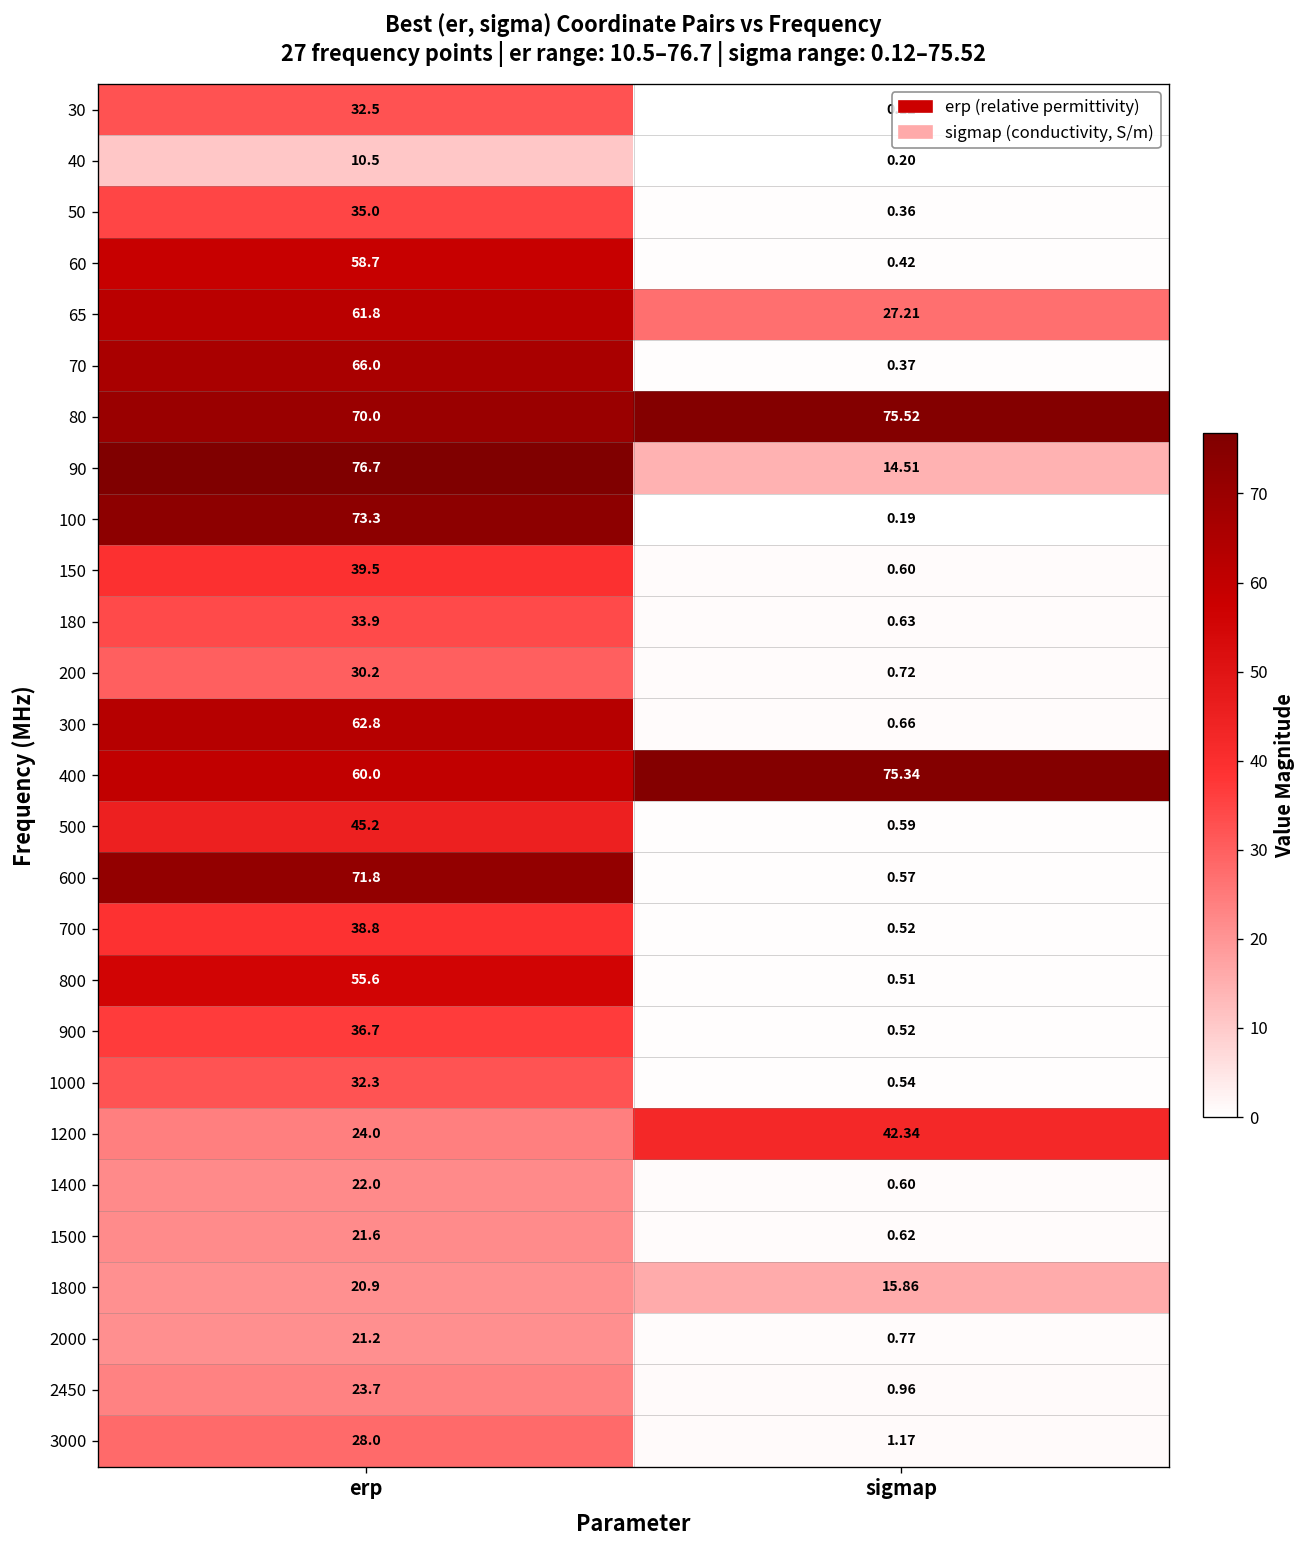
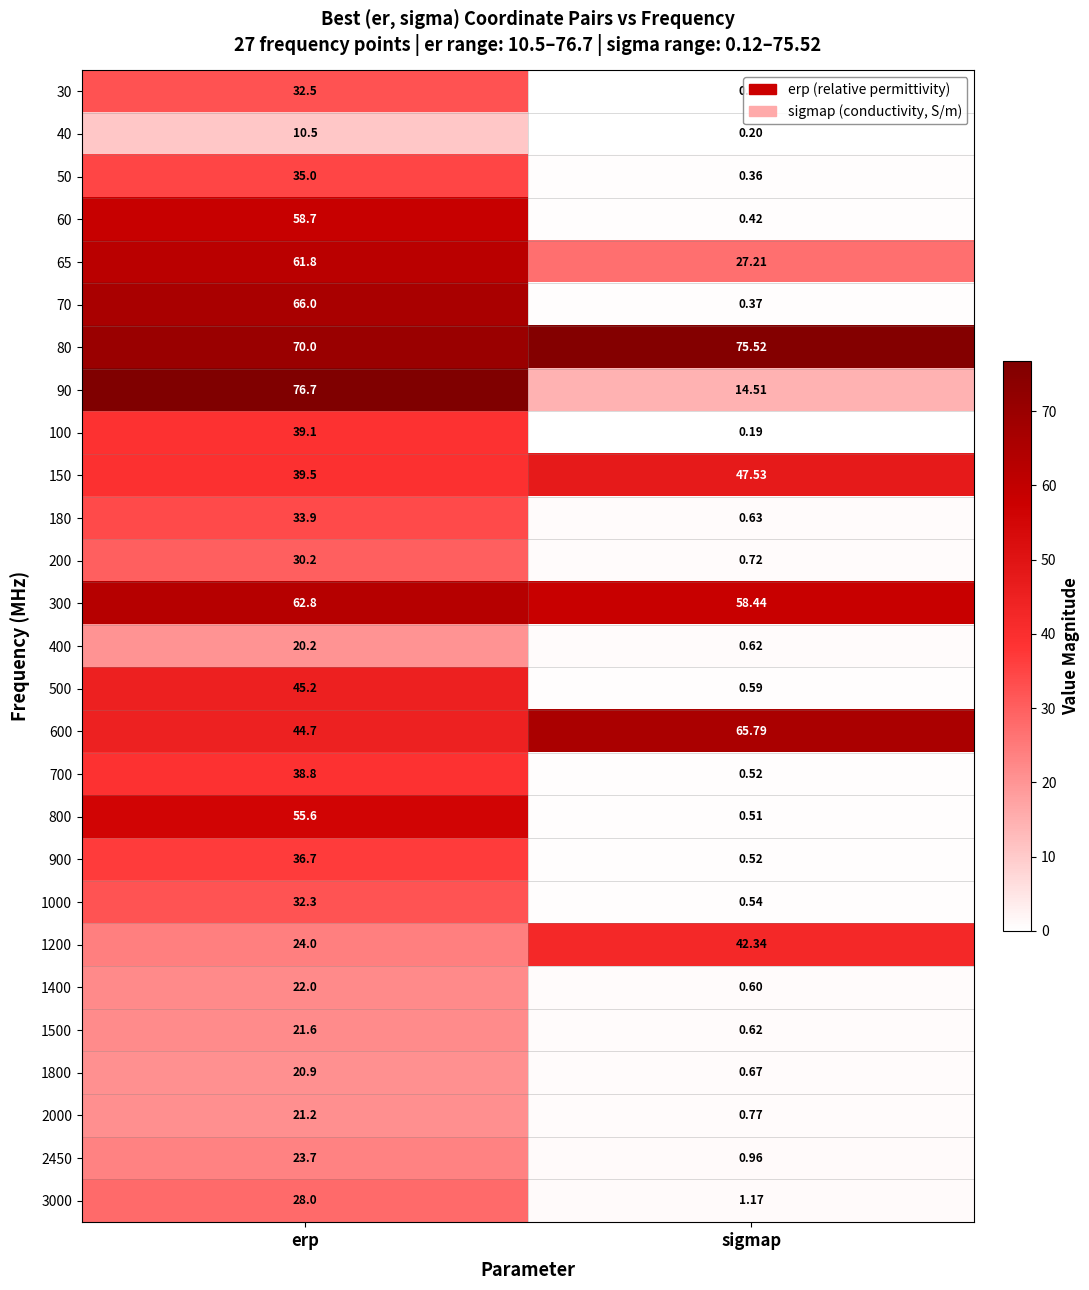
100, erp: 73.3 -> 39.1
150, sigmap: 0.60 -> 47.53
300, sigmap: 0.66 -> 58.44
400, erp: 60.0 -> 20.2
400, sigmap: 75.34 -> 0.62
600, erp: 71.8 -> 44.7
600, sigmap: 0.57 -> 65.79
1800, sigmap: 15.86 -> 0.67
